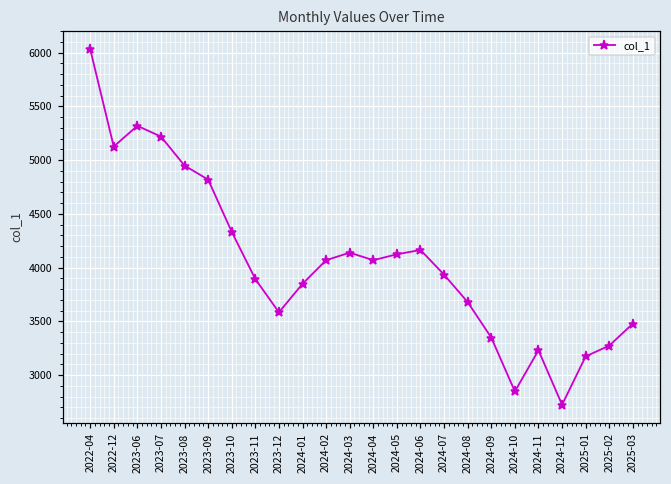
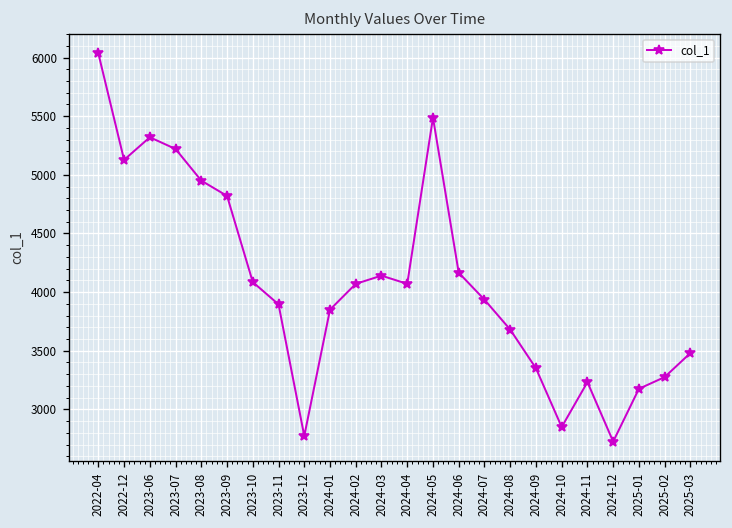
2023-10: 4300 -> 4100
2023-12: 3600 -> 2800
2024-05: 4100 -> 5500
